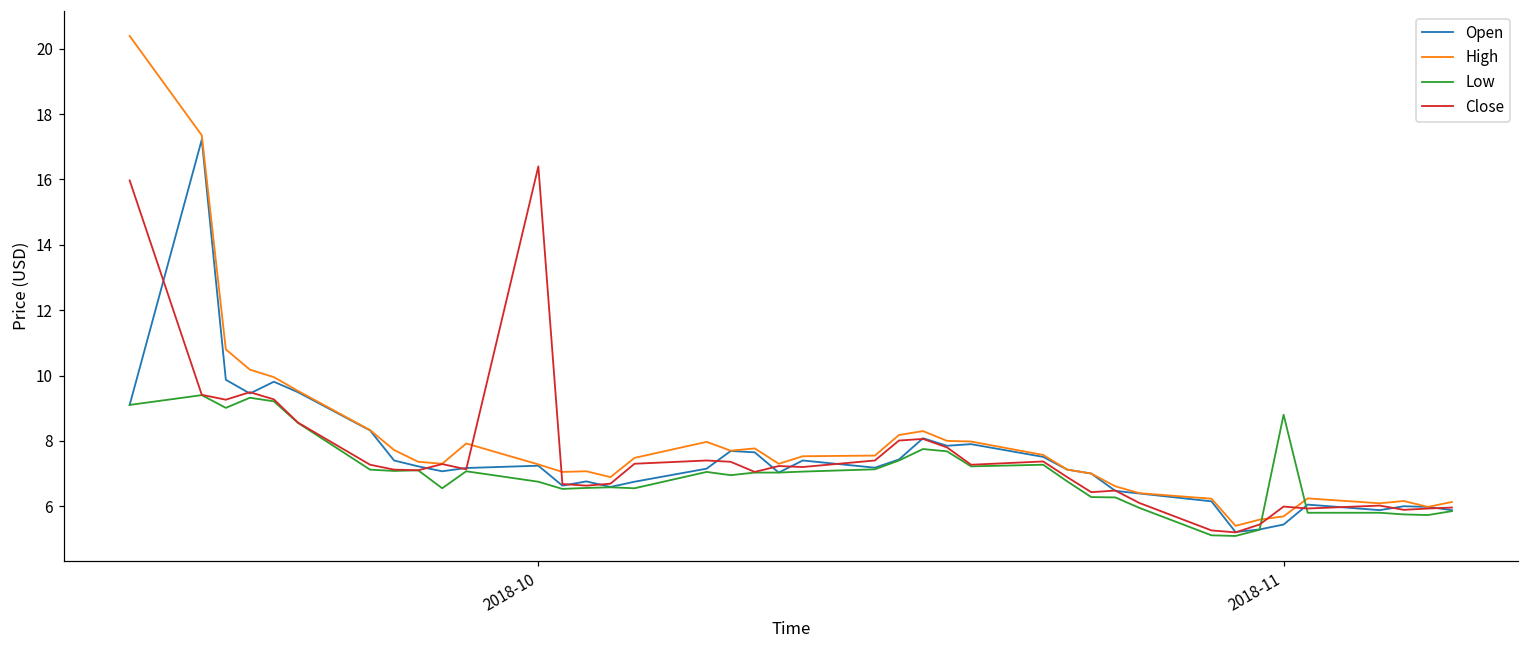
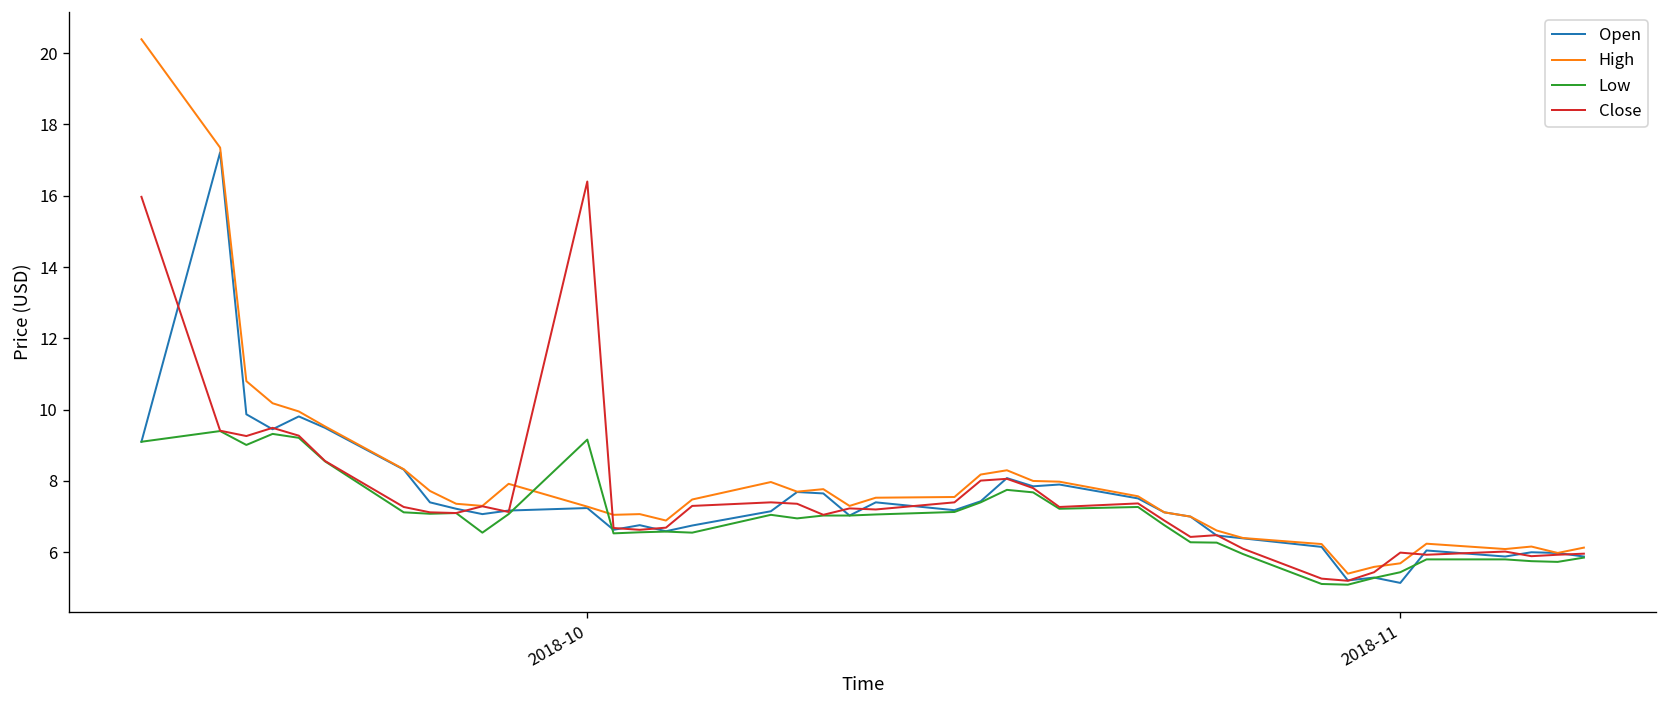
Low, 2018-10: 6.8 -> 9.2
Open, 2018-11: 5.4 -> 5.1
Low, 2018-11: 8.8 -> 5.4
